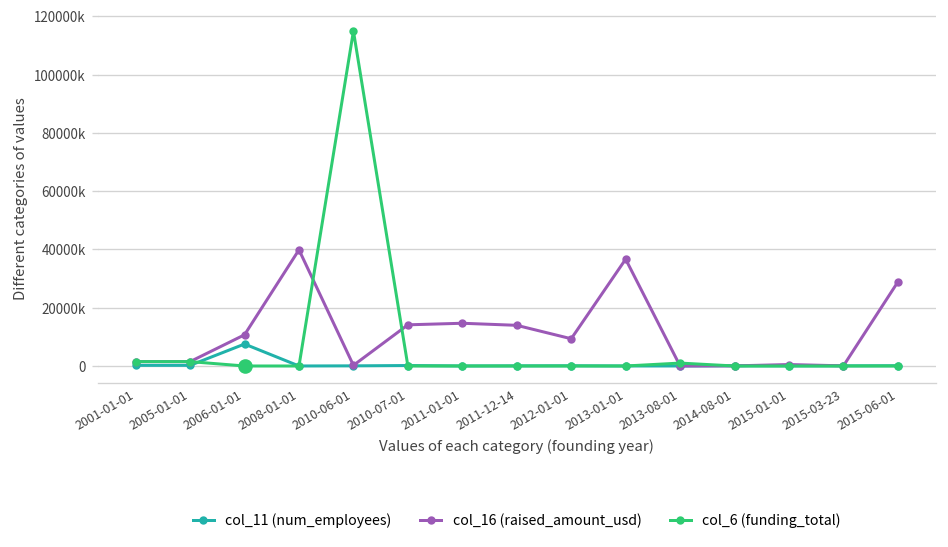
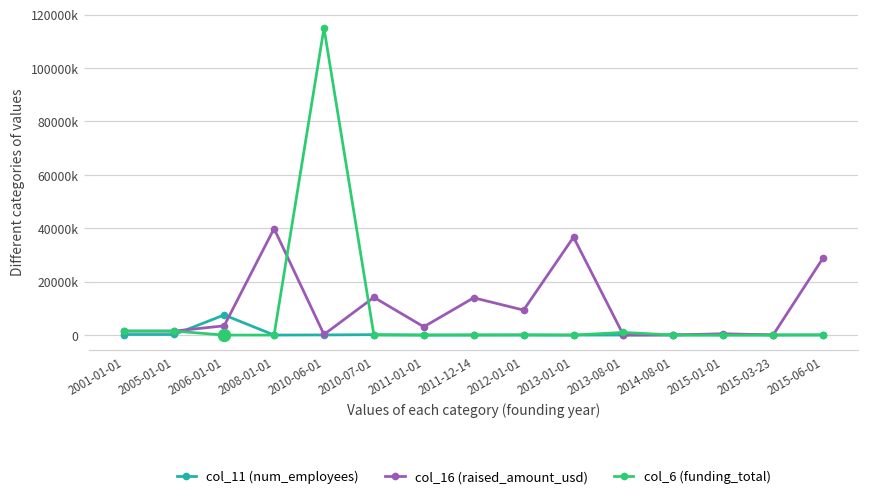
col_16 (raised_amount_usd), 2006-01-01: 11000000 -> 3000000
col_16 (raised_amount_usd), 2011-01-01: 15000000 -> 3000000
